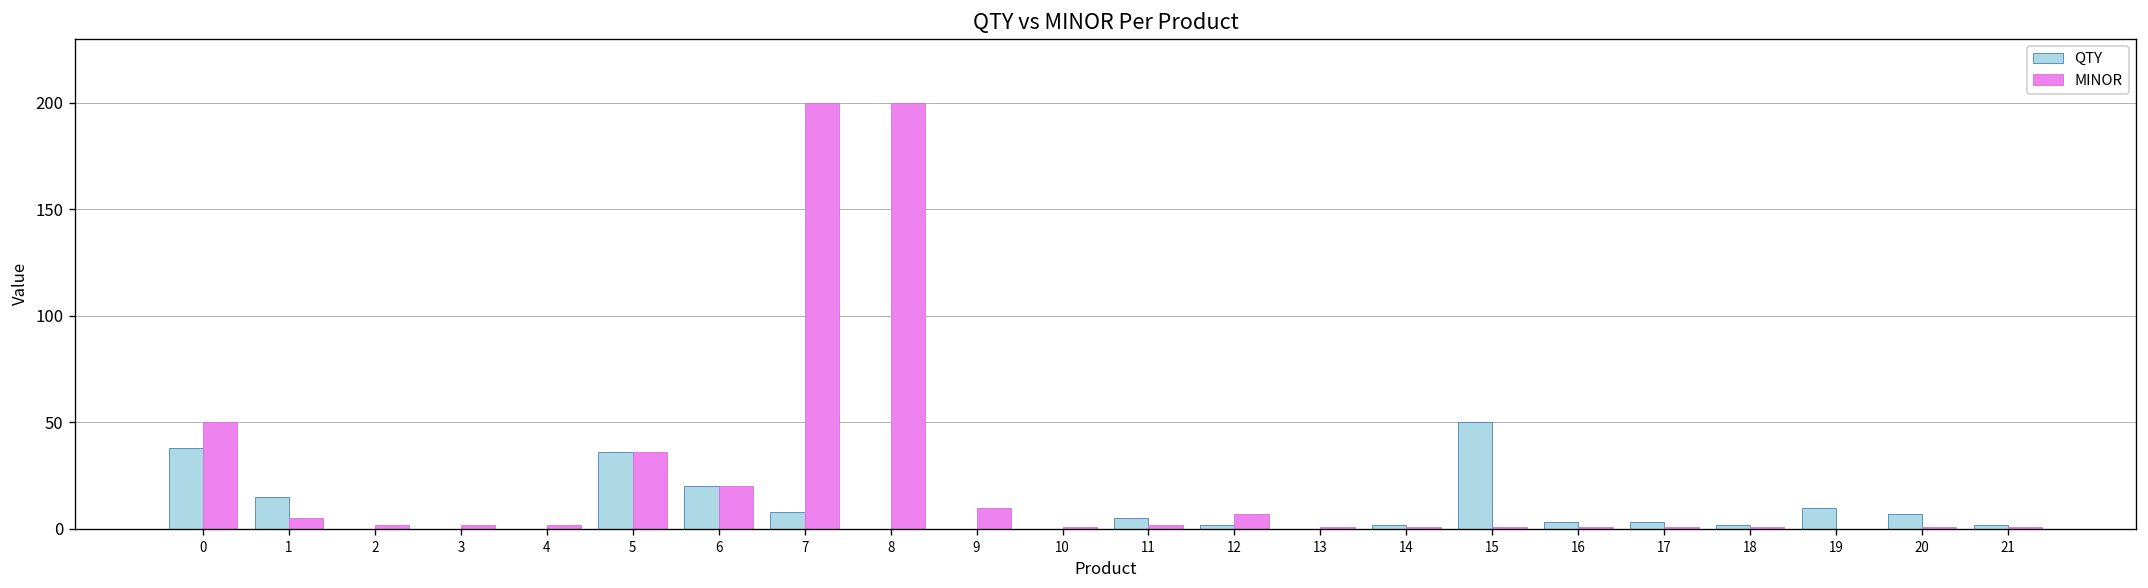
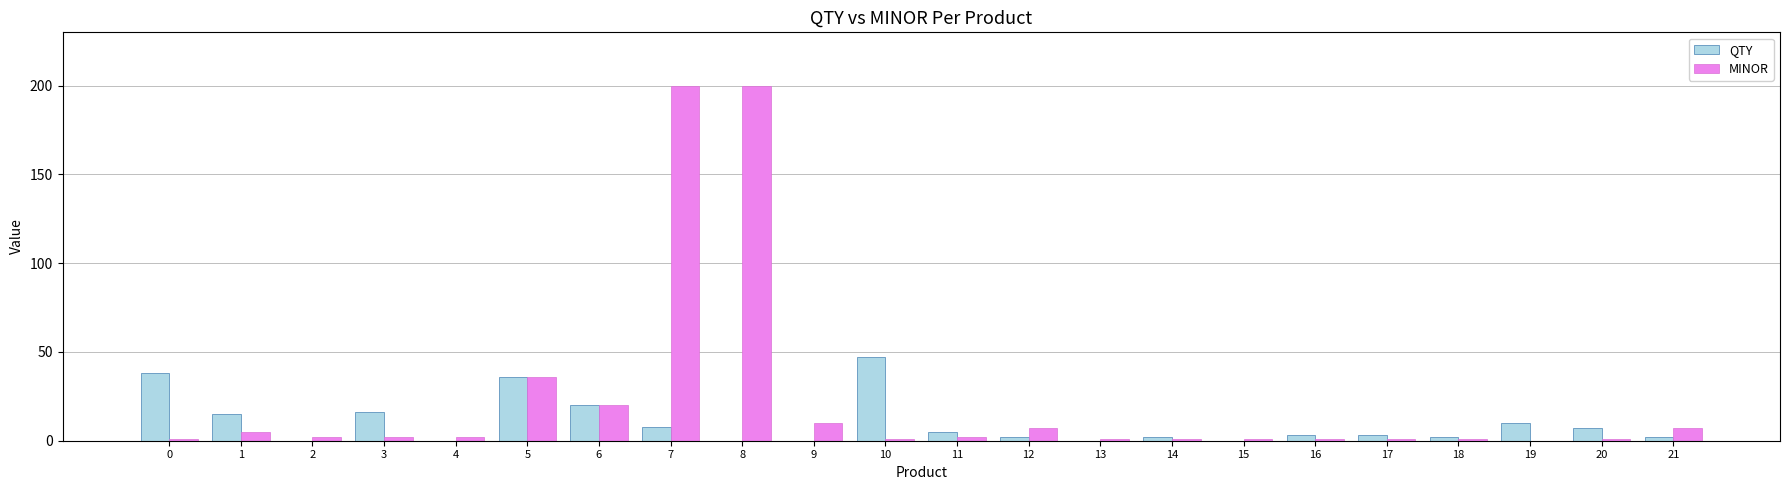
MINOR, 0: 50 -> 1
QTY, 3: 0 -> 16
QTY, 10: 0 -> 47
QTY, 15: 50 -> 0
MINOR, 21: 1 -> 7
